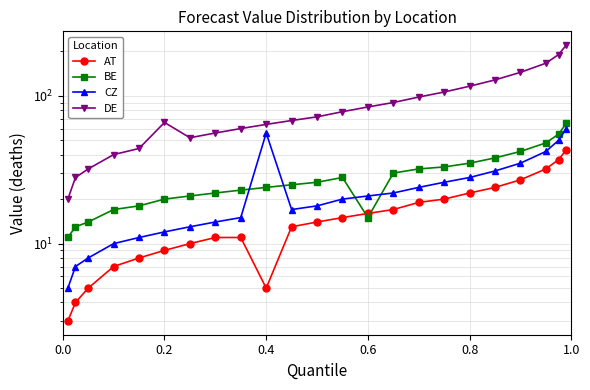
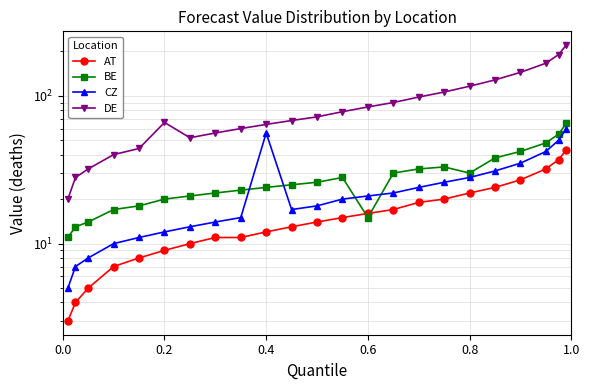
AT, 0.4: 5 -> 12
BE, 0.8: 35 -> 30
